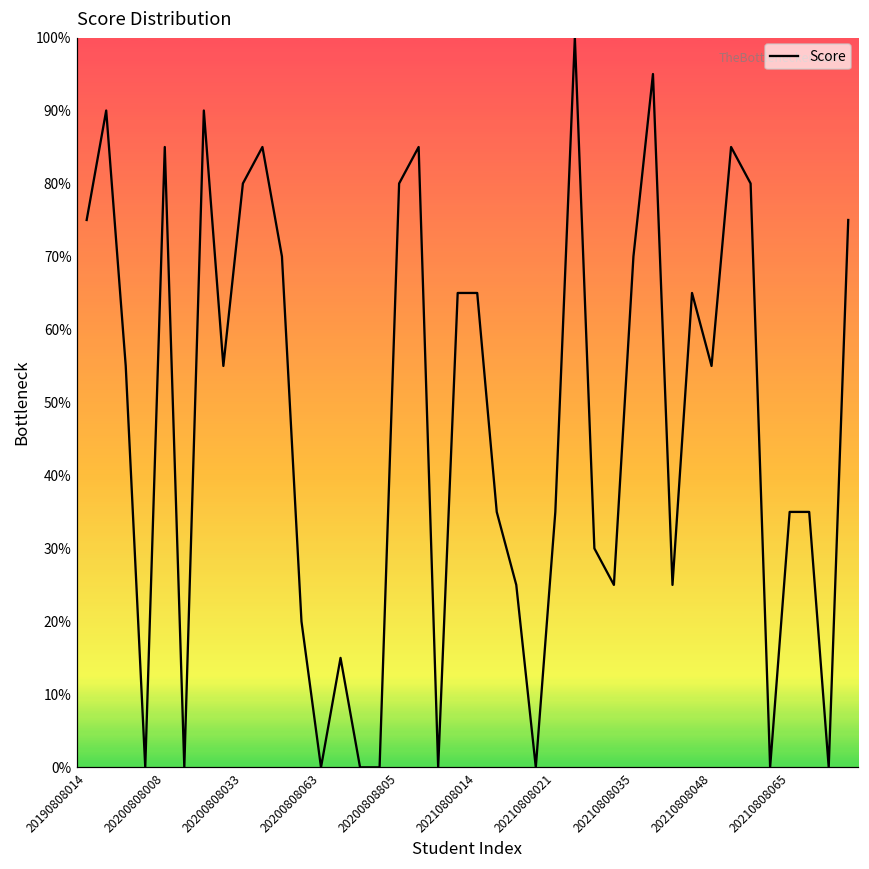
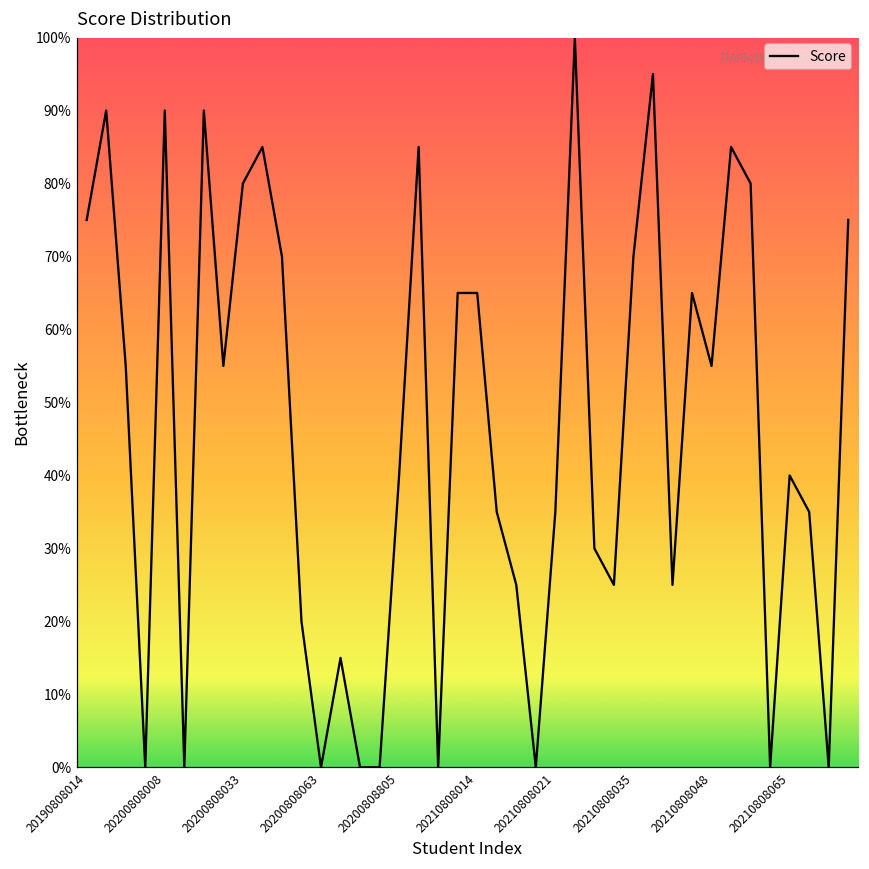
20200808008: 85% -> 90%
20200808805: 80% -> 40%
20210808065: 35% -> 40%
